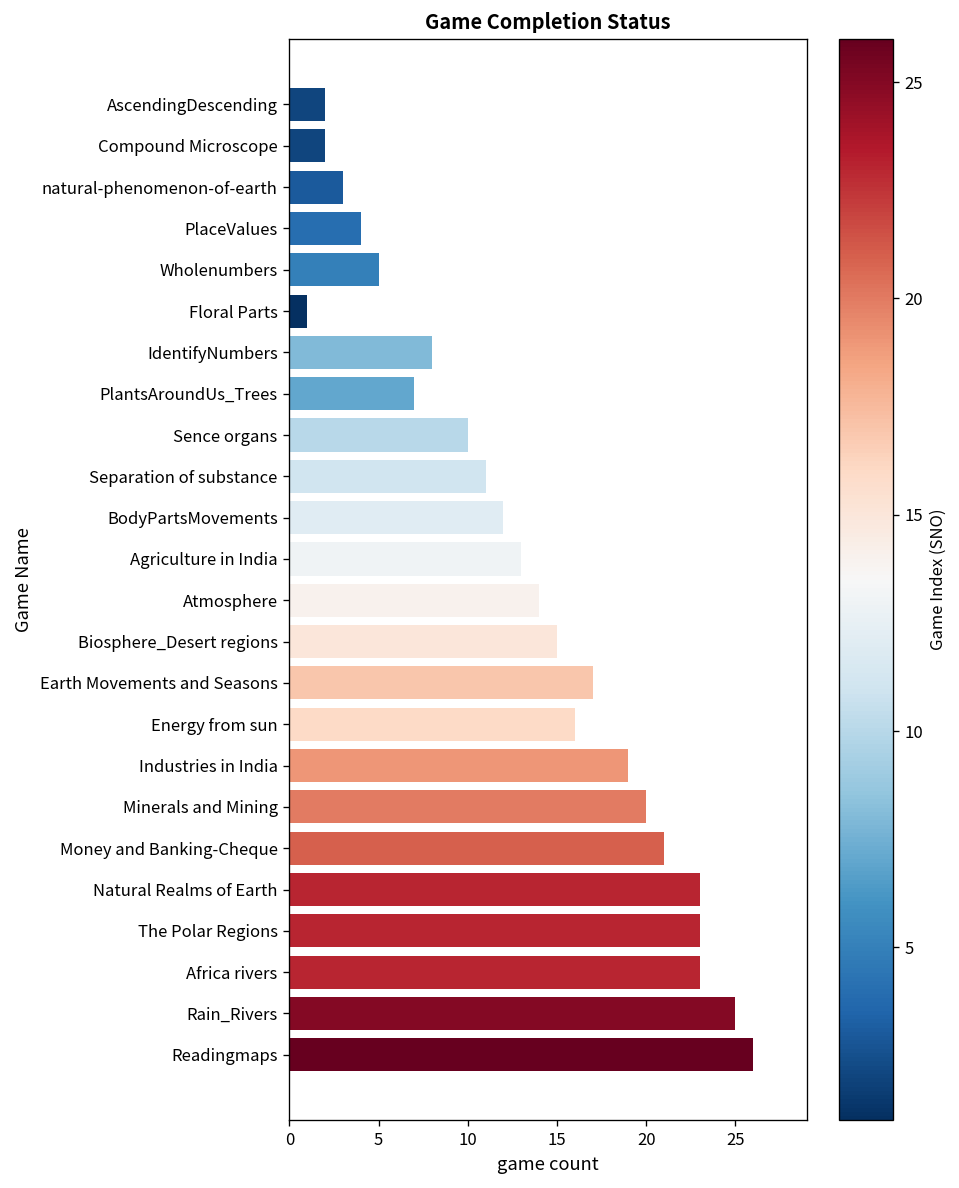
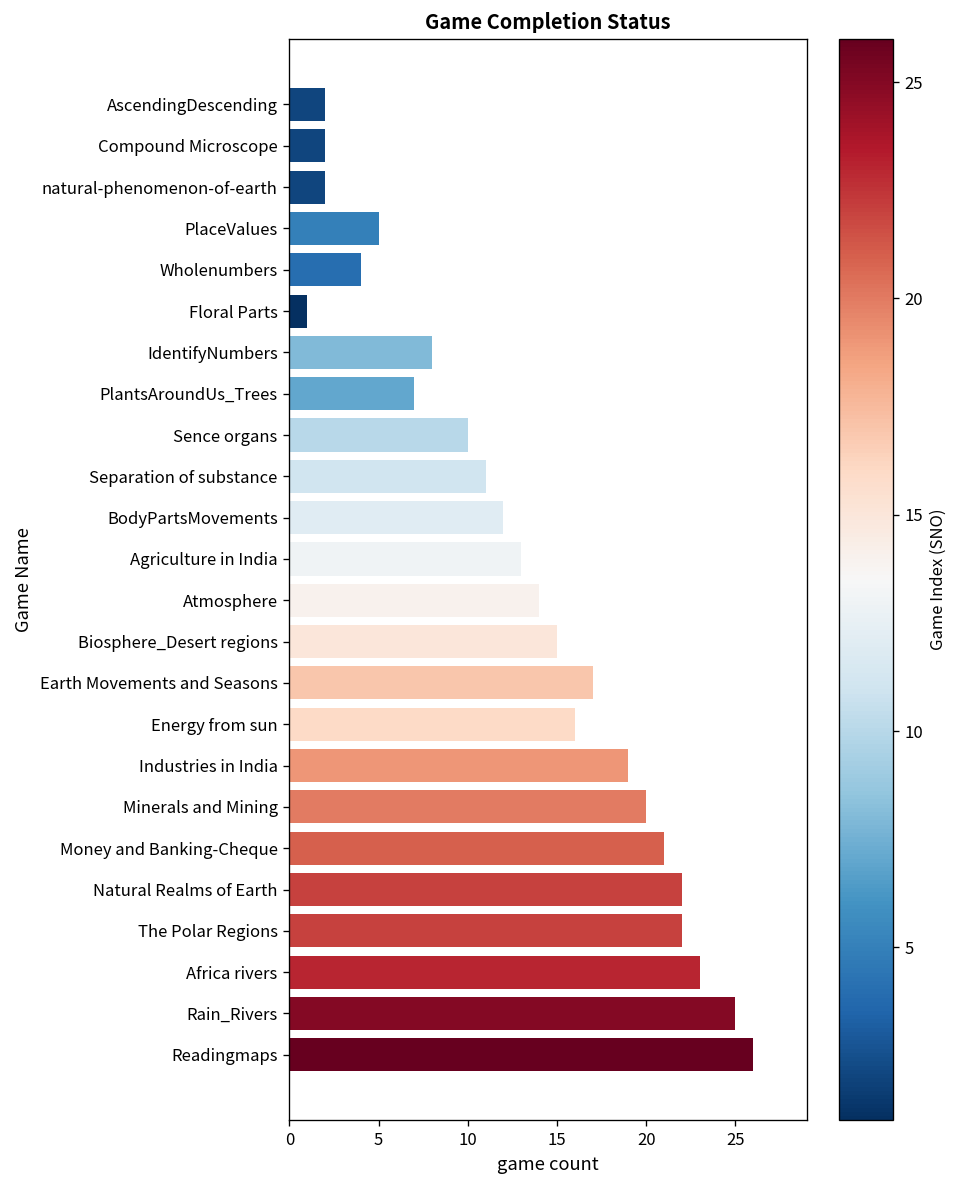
natural-phenomenon-of-earth: 3 -> 2
PlaceValues: 4 -> 5
Wholenumbers: 5 -> 4
Natural Realms of Earth: 23 -> 22
The Polar Regions: 23 -> 22
